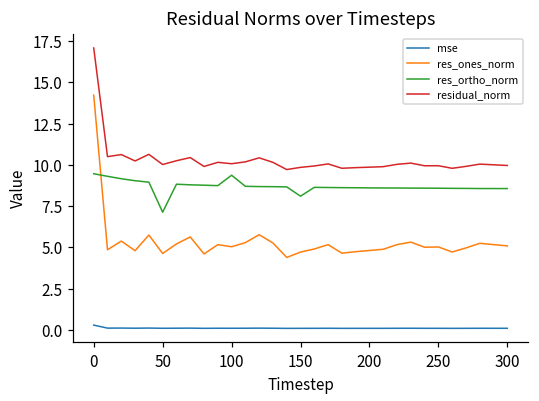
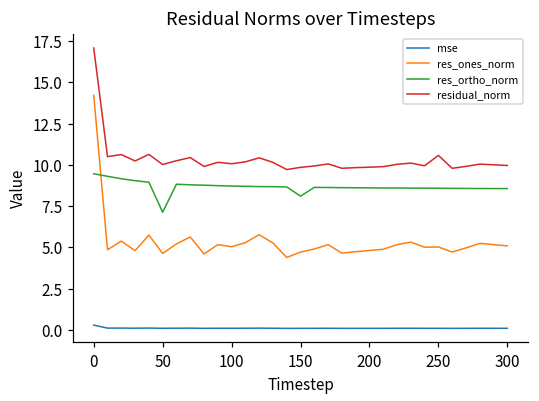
res_ortho_norm, 100: 9.4 -> 8.7
residual_norm, 250: 10.0 -> 10.6
